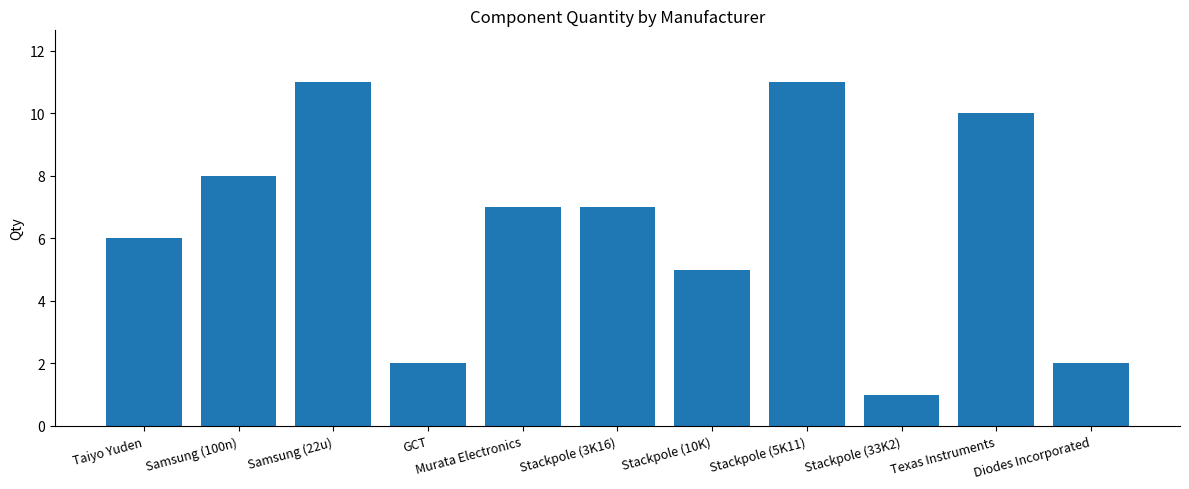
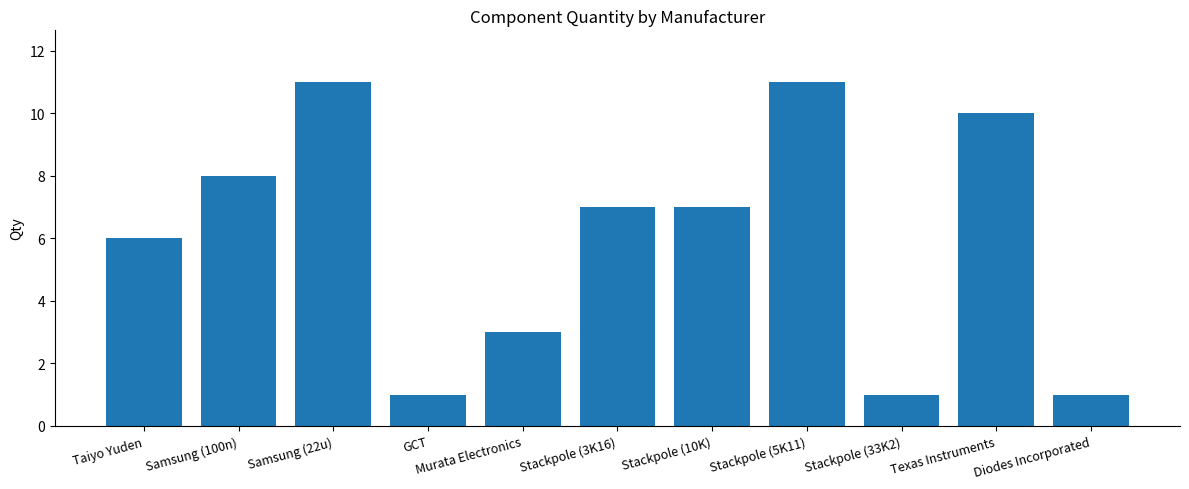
GCT: 2 -> 1
Murata Electronics: 7 -> 3
Stackpole (10K): 5 -> 7
Diodes Incorporated: 2 -> 1
